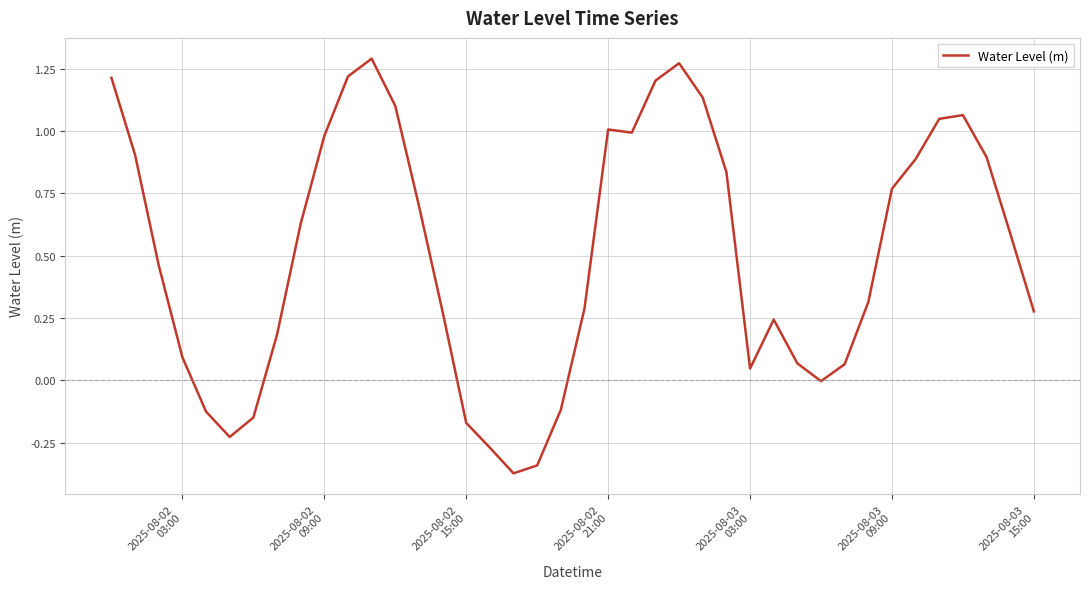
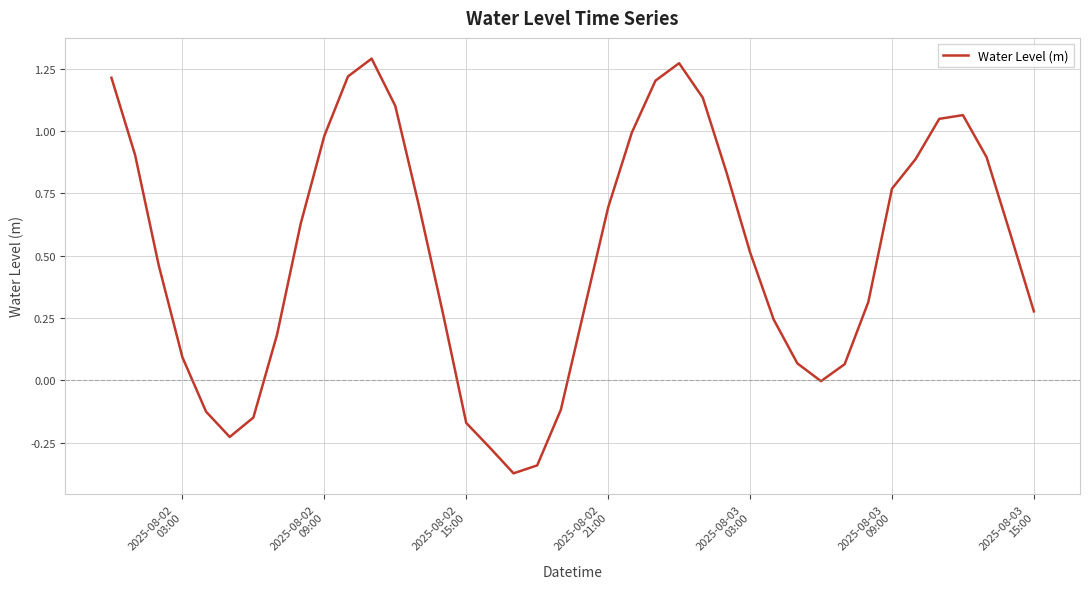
2025-08-02 21:00: 1.01 -> 0.69
2025-08-03 03:00: 0.05 -> 0.51
